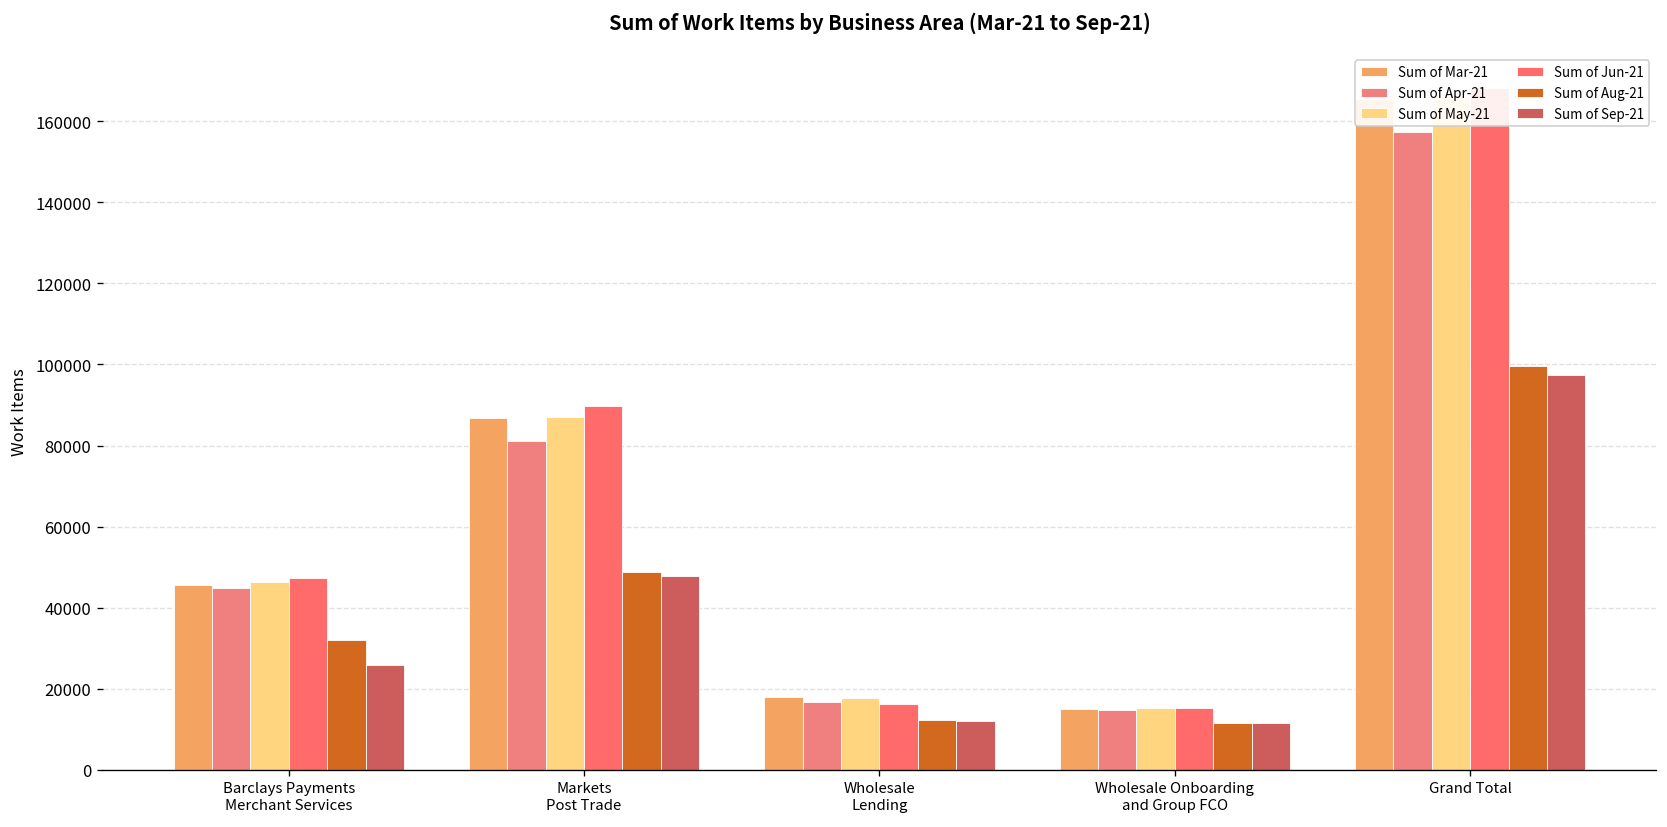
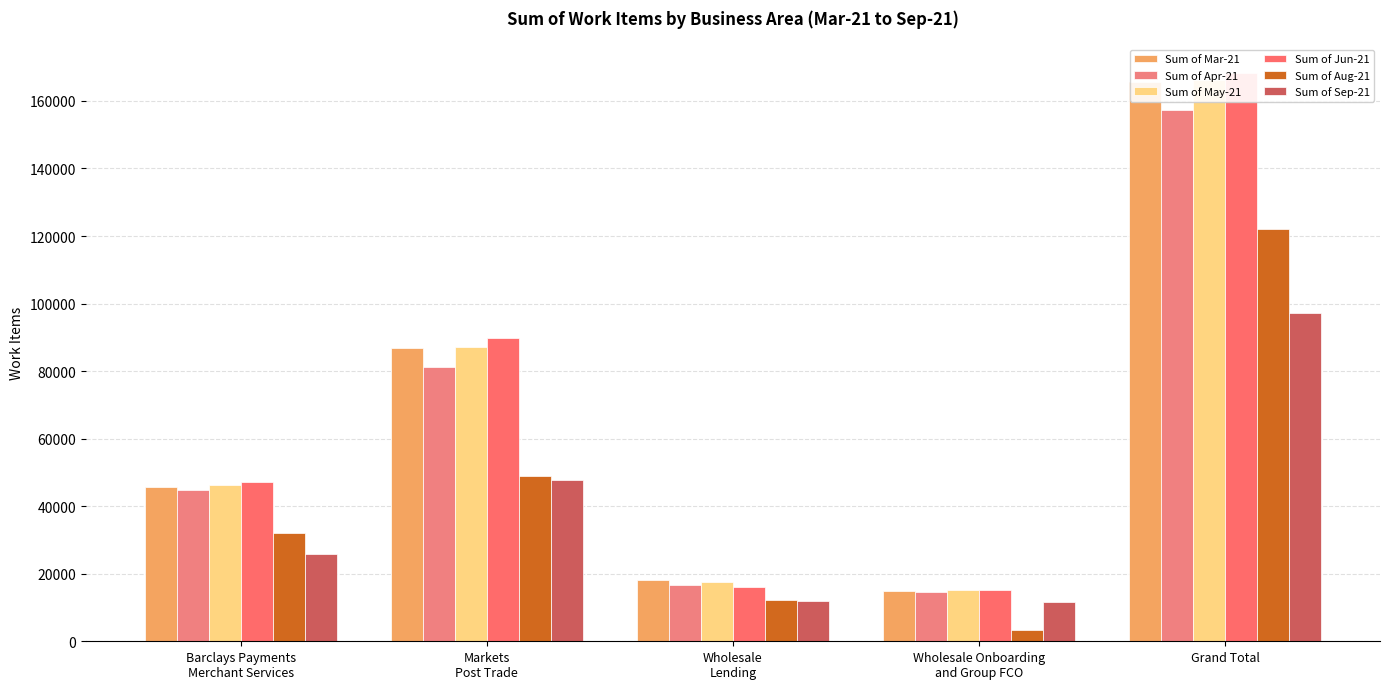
Sum of Aug-21, Wholesale Onboarding and Group FCO: 12000 -> 3000
Sum of Aug-21, Grand Total: 100000 -> 122000
